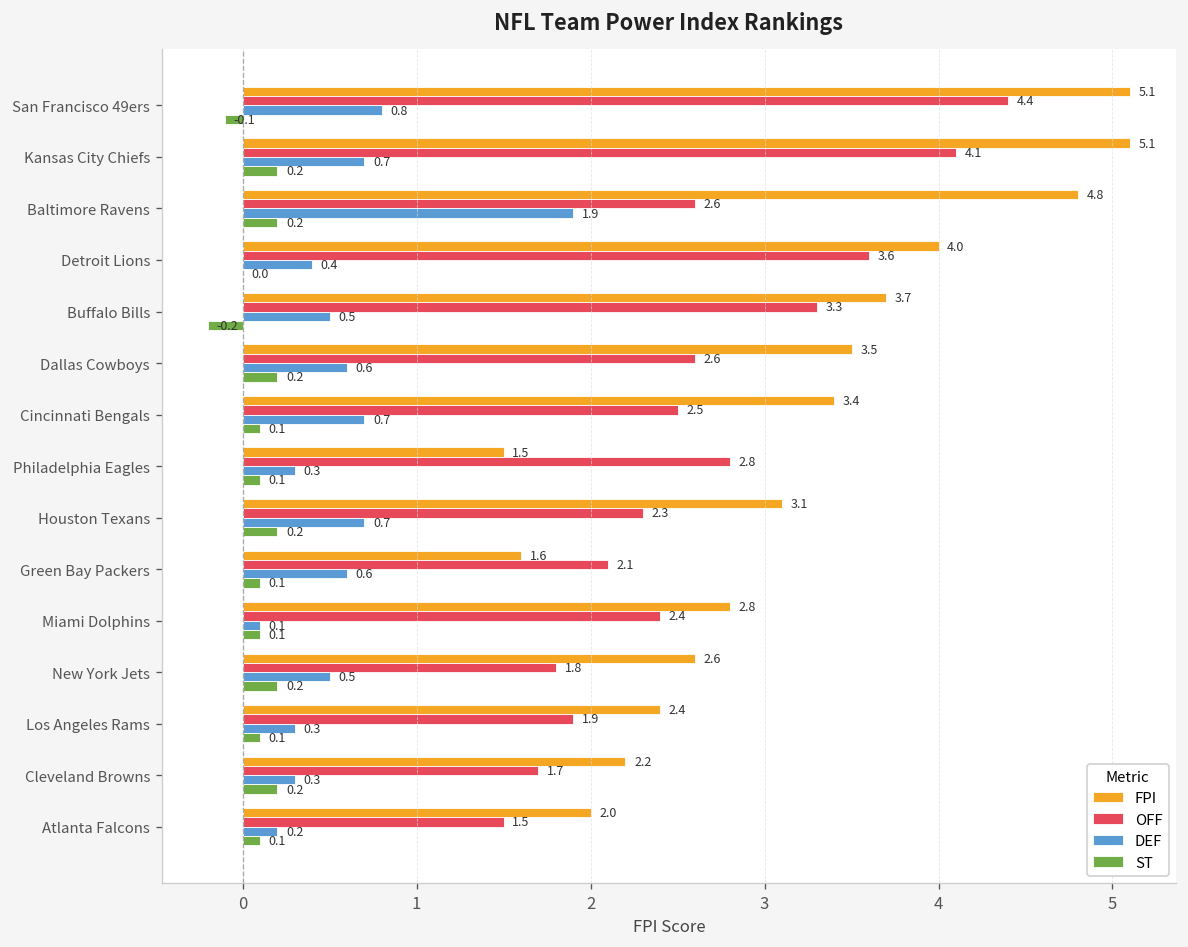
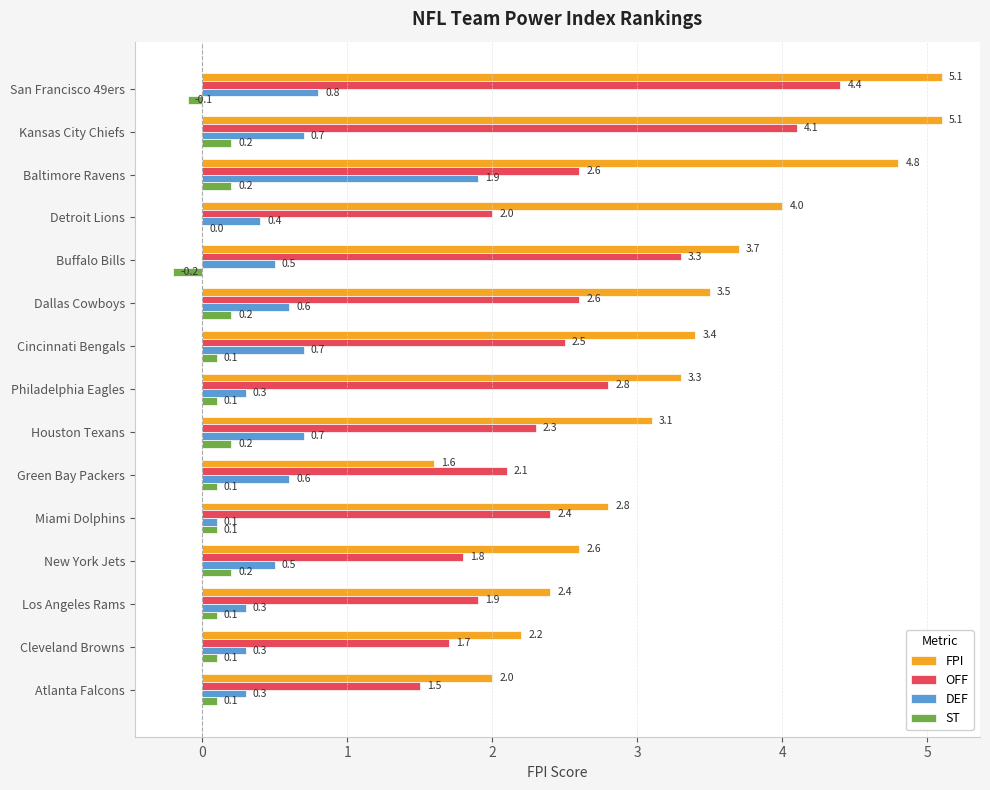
OFF, Detroit Lions: 3.6 -> 2.0
FPI, Philadelphia Eagles: 1.5 -> 3.3
ST, Cleveland Browns: 0.2 -> 0.1
DEF, Atlanta Falcons: 0.2 -> 0.3
